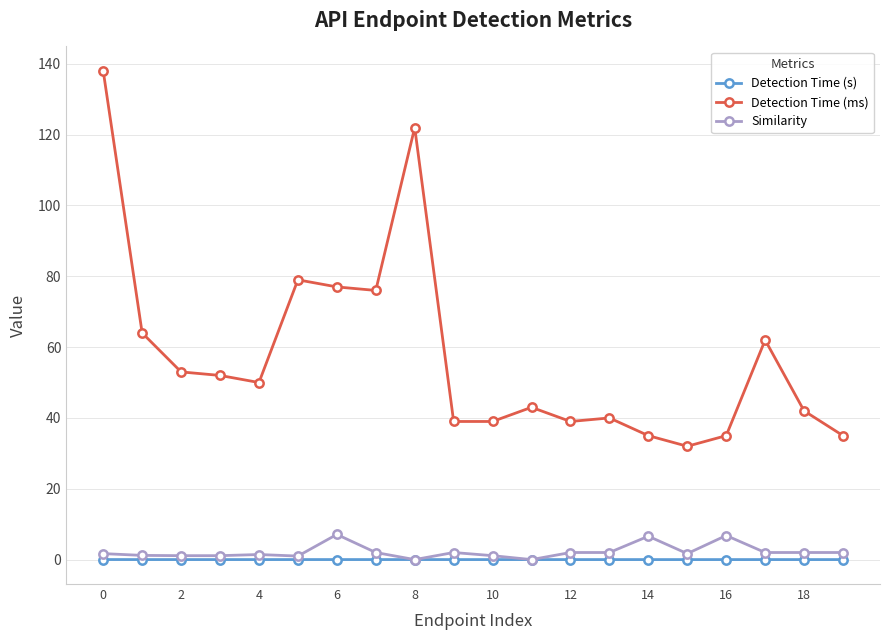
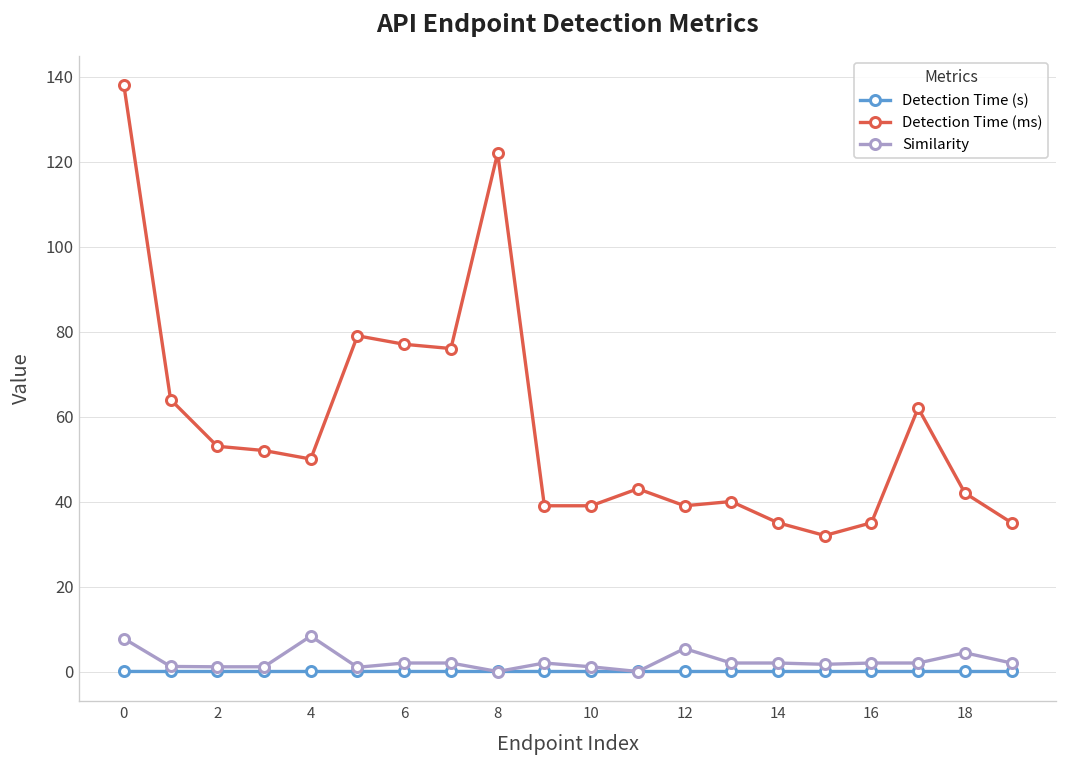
Similarity, 0: 2 -> 8
Similarity, 4: 1 -> 8
Similarity, 6: 7 -> 2
Similarity, 12: 2 -> 5
Similarity, 14: 7 -> 2
Similarity, 16: 7 -> 2
Similarity, 18: 2 -> 4
